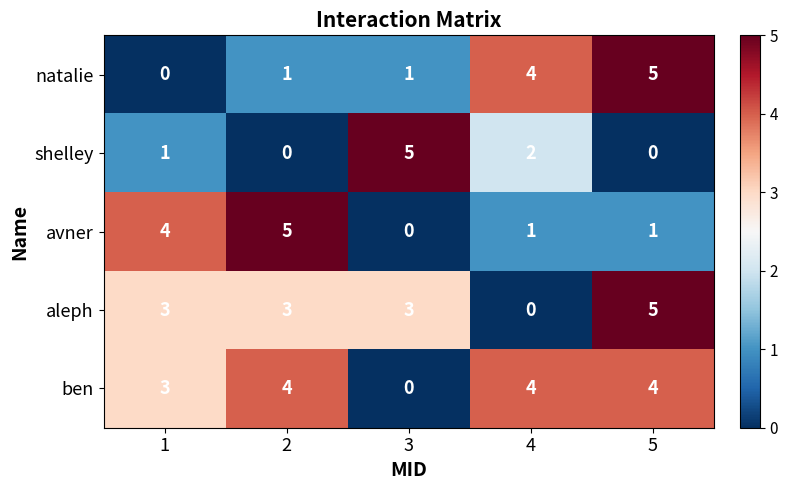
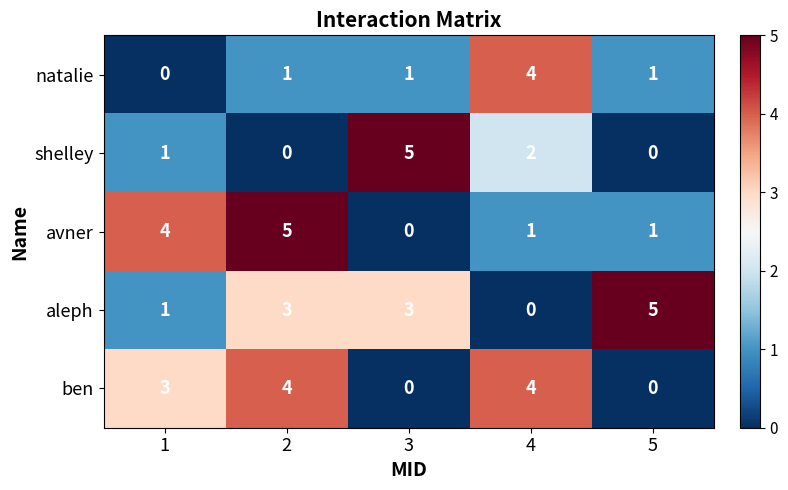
natalie, 5: 5 -> 1
aleph, 1: 3 -> 1
ben, 5: 4 -> 0
